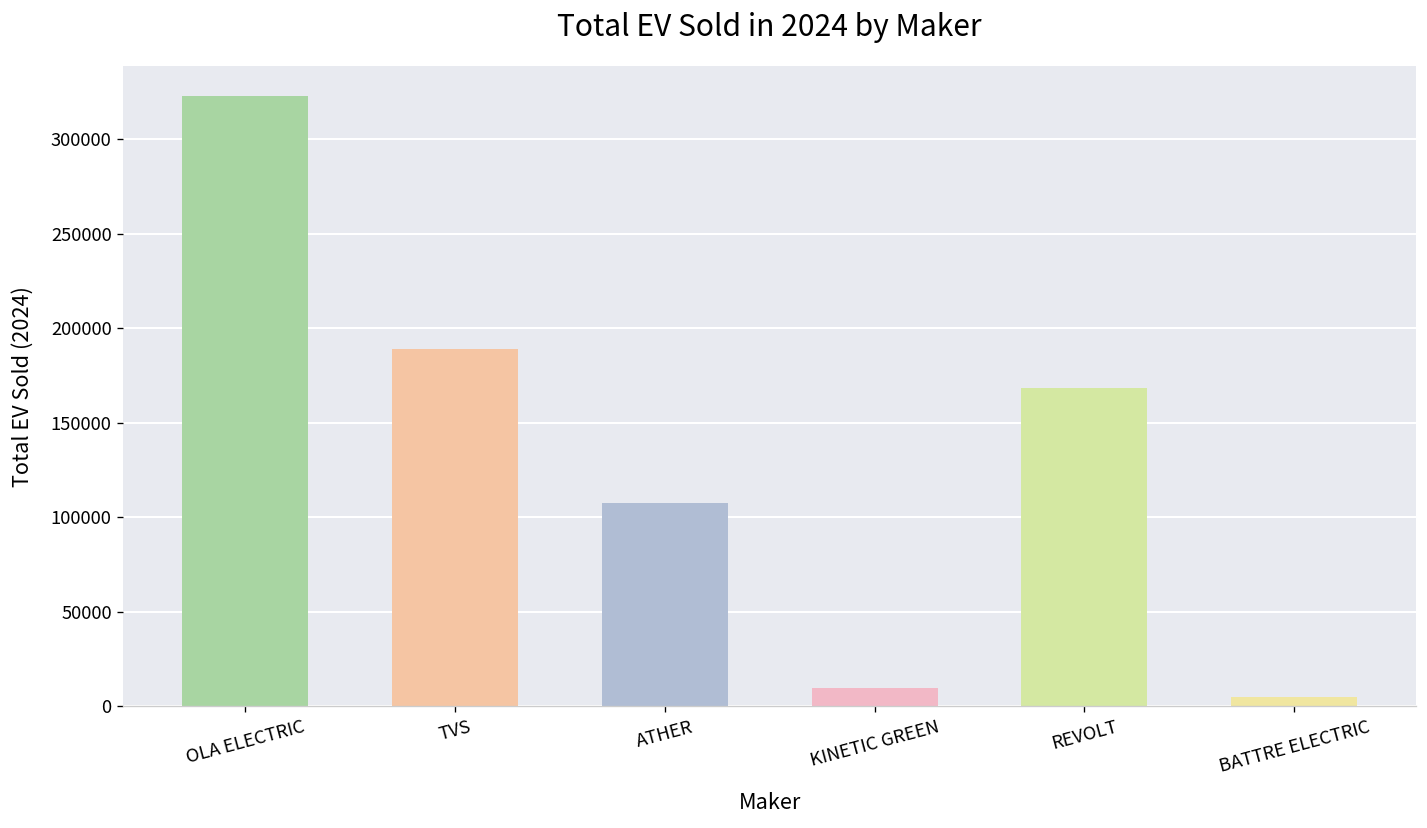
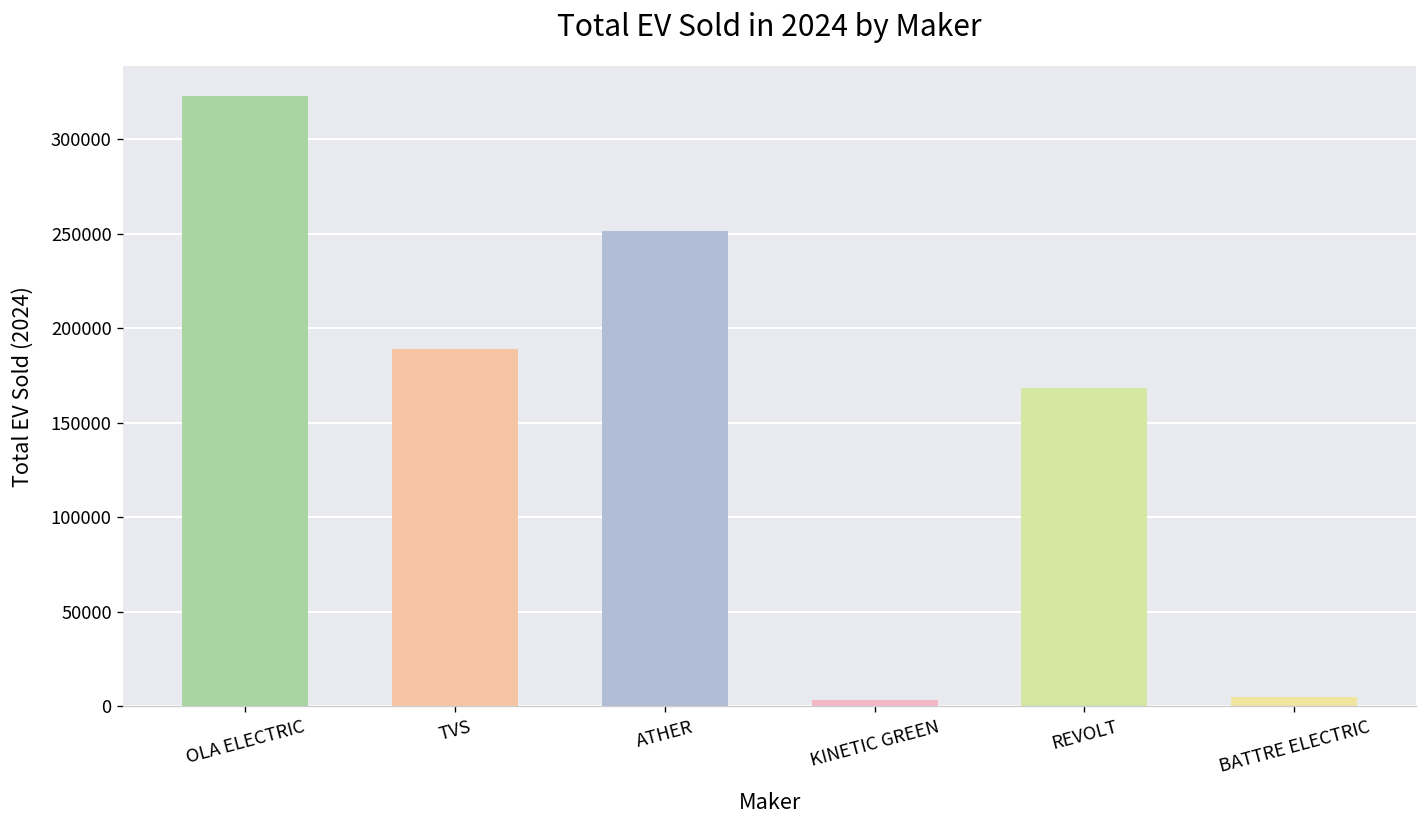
ATHER: 108000 -> 251000
KINETIC GREEN: 10000 -> 4000
